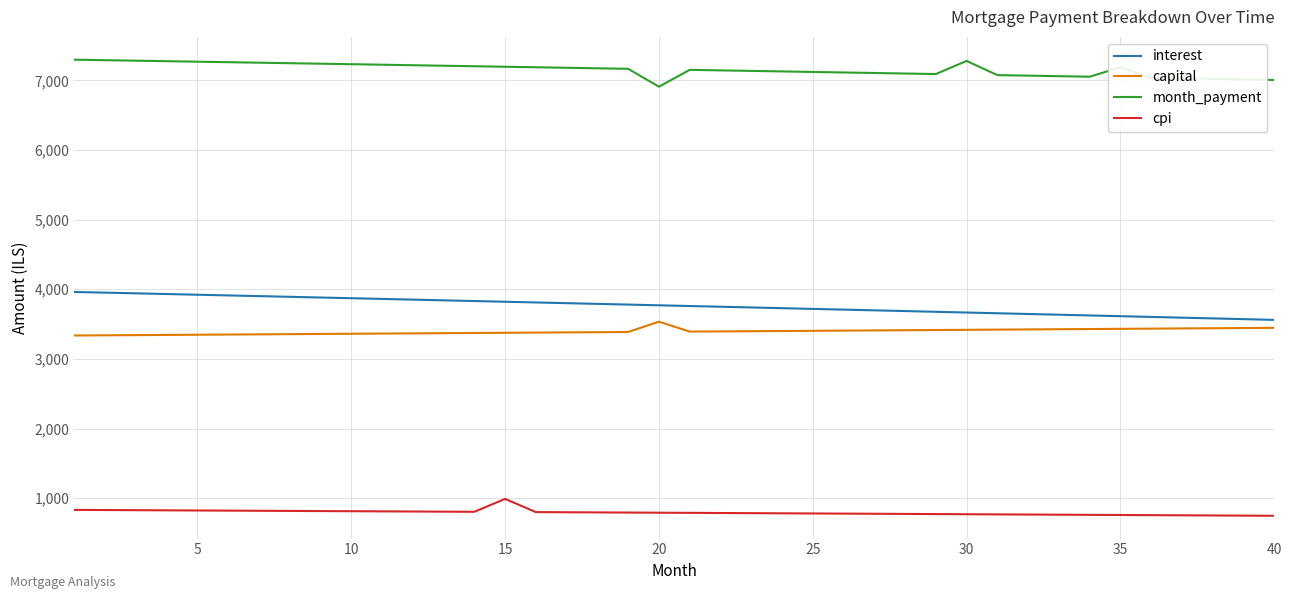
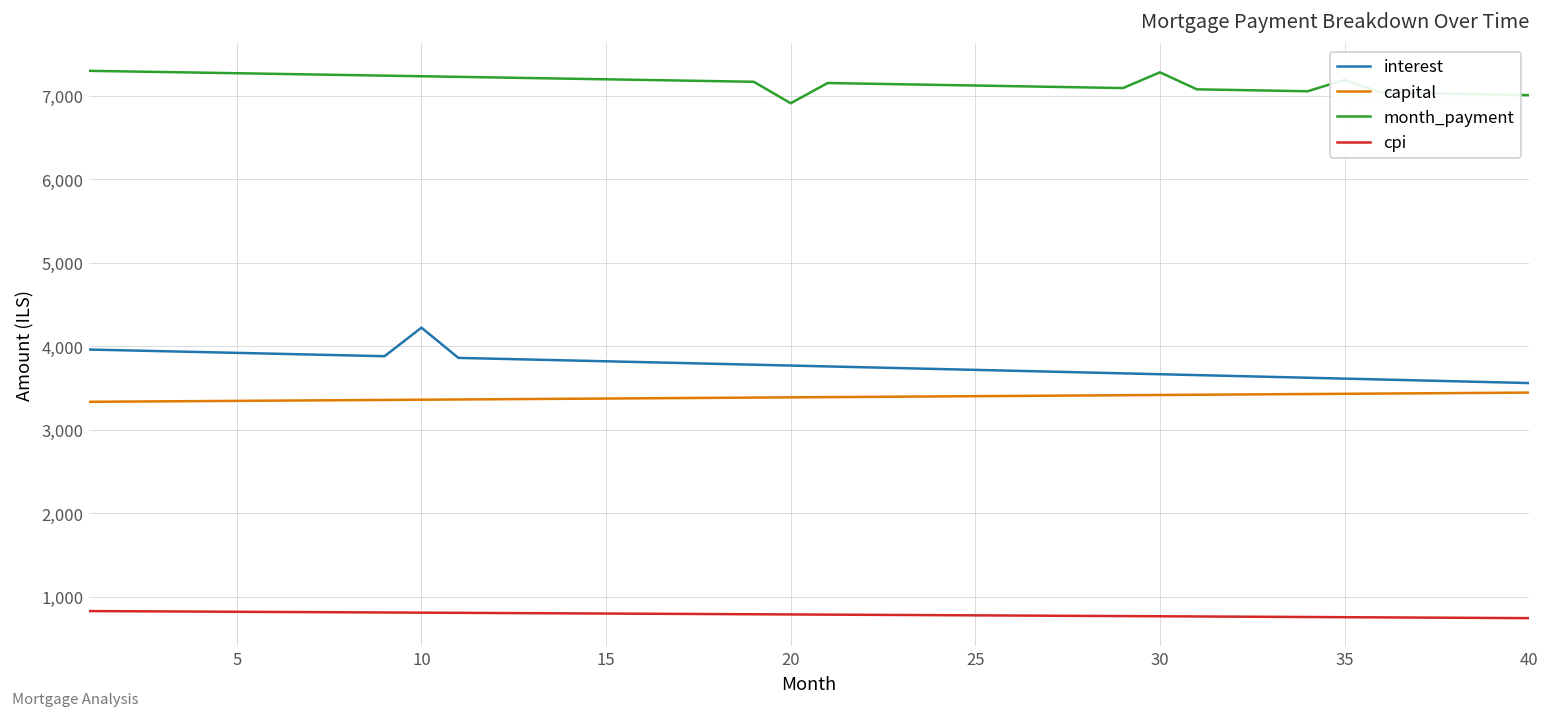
interest, 10: 3,900 -> 4,200
cpi, 15: 1,000 -> 800
capital, 20: 3,500 -> 3,400
